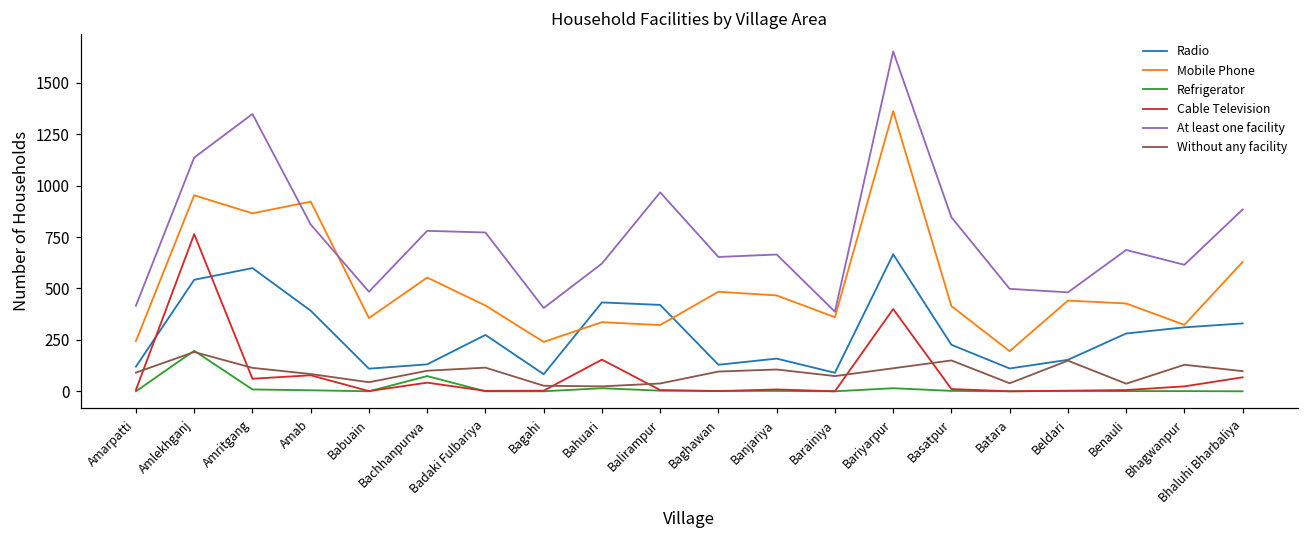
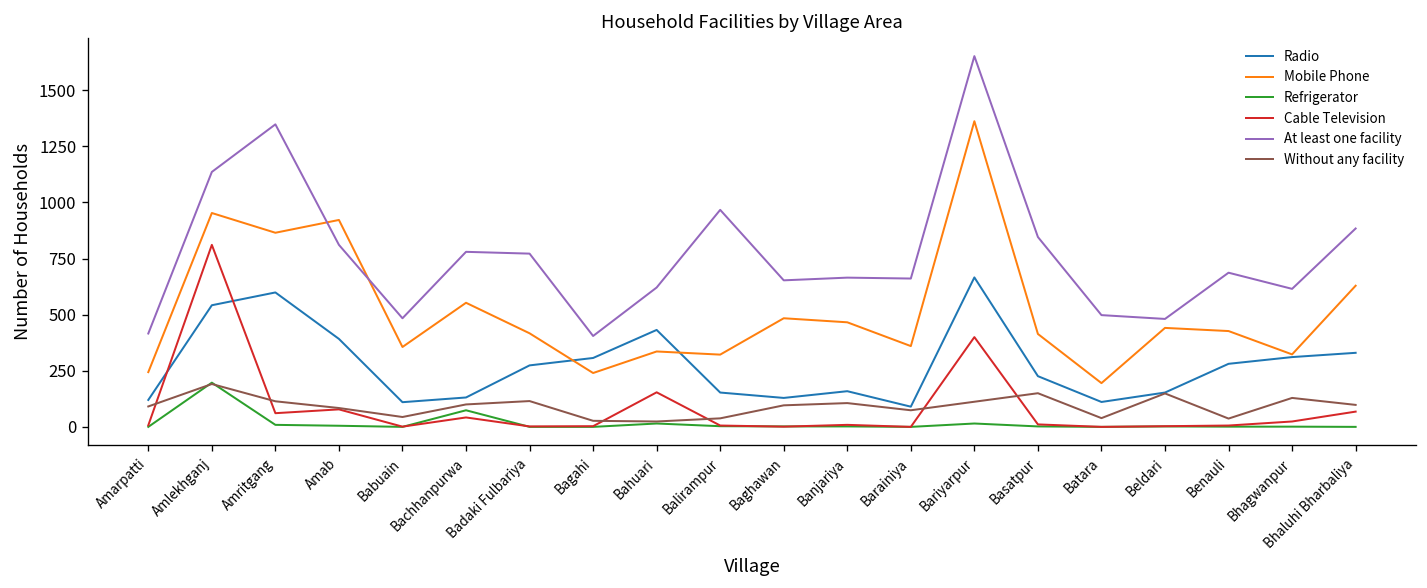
Cable Television, Amlekhganj: 760 -> 810
Radio, Bagahi: 80 -> 310
Radio, Balirampur: 420 -> 150
At least one facility, Barainiya: 390 -> 660
